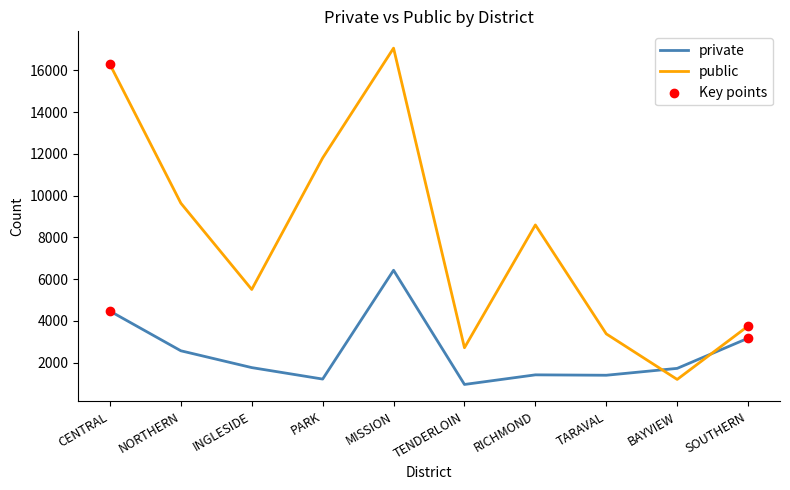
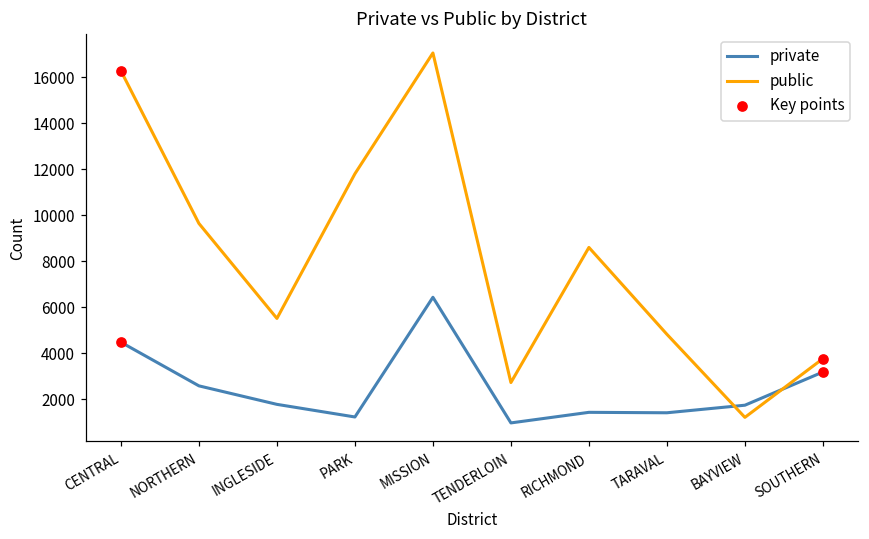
public, TARAVAL: 3400 -> 4800
